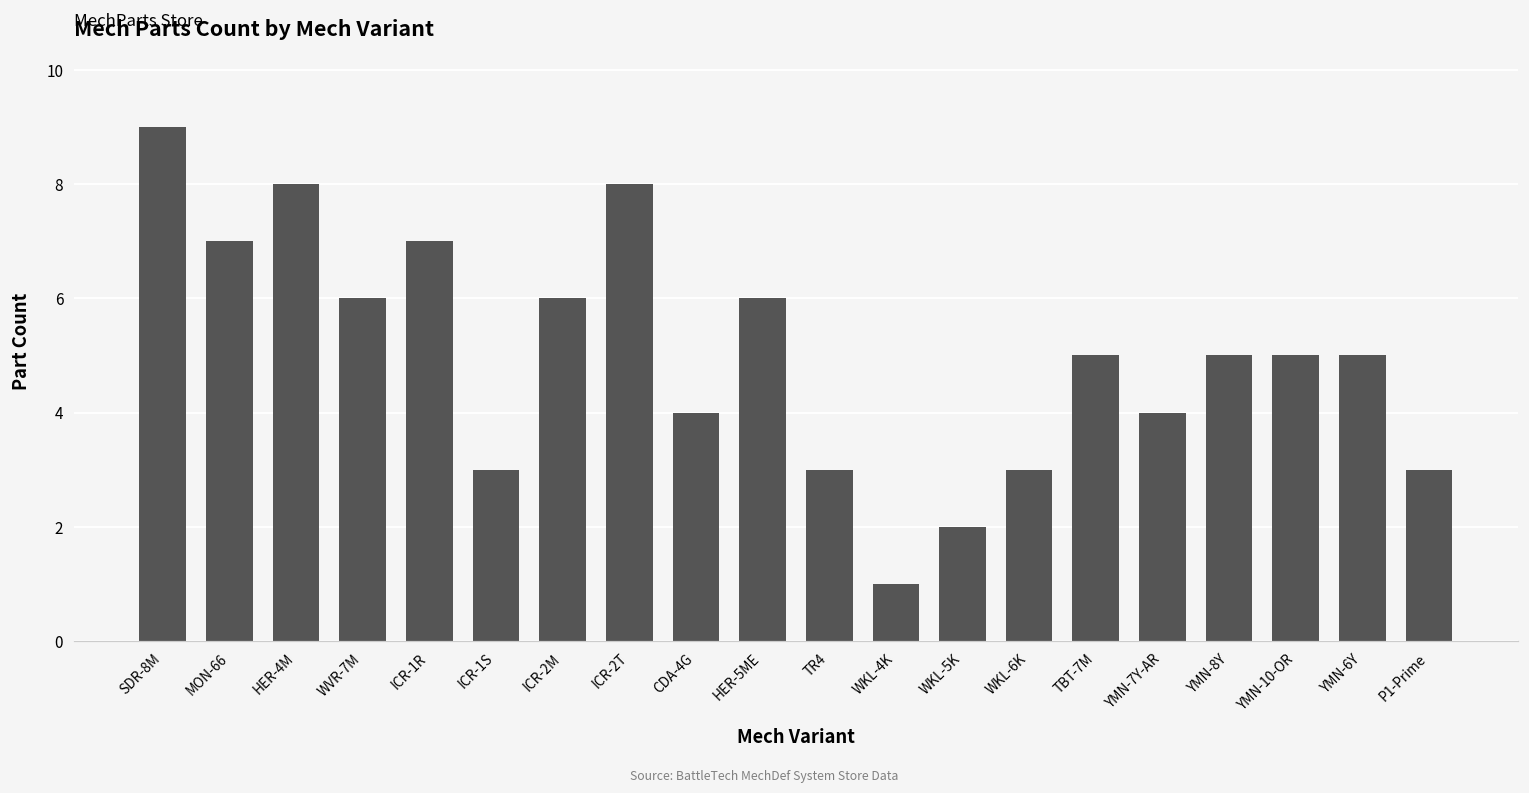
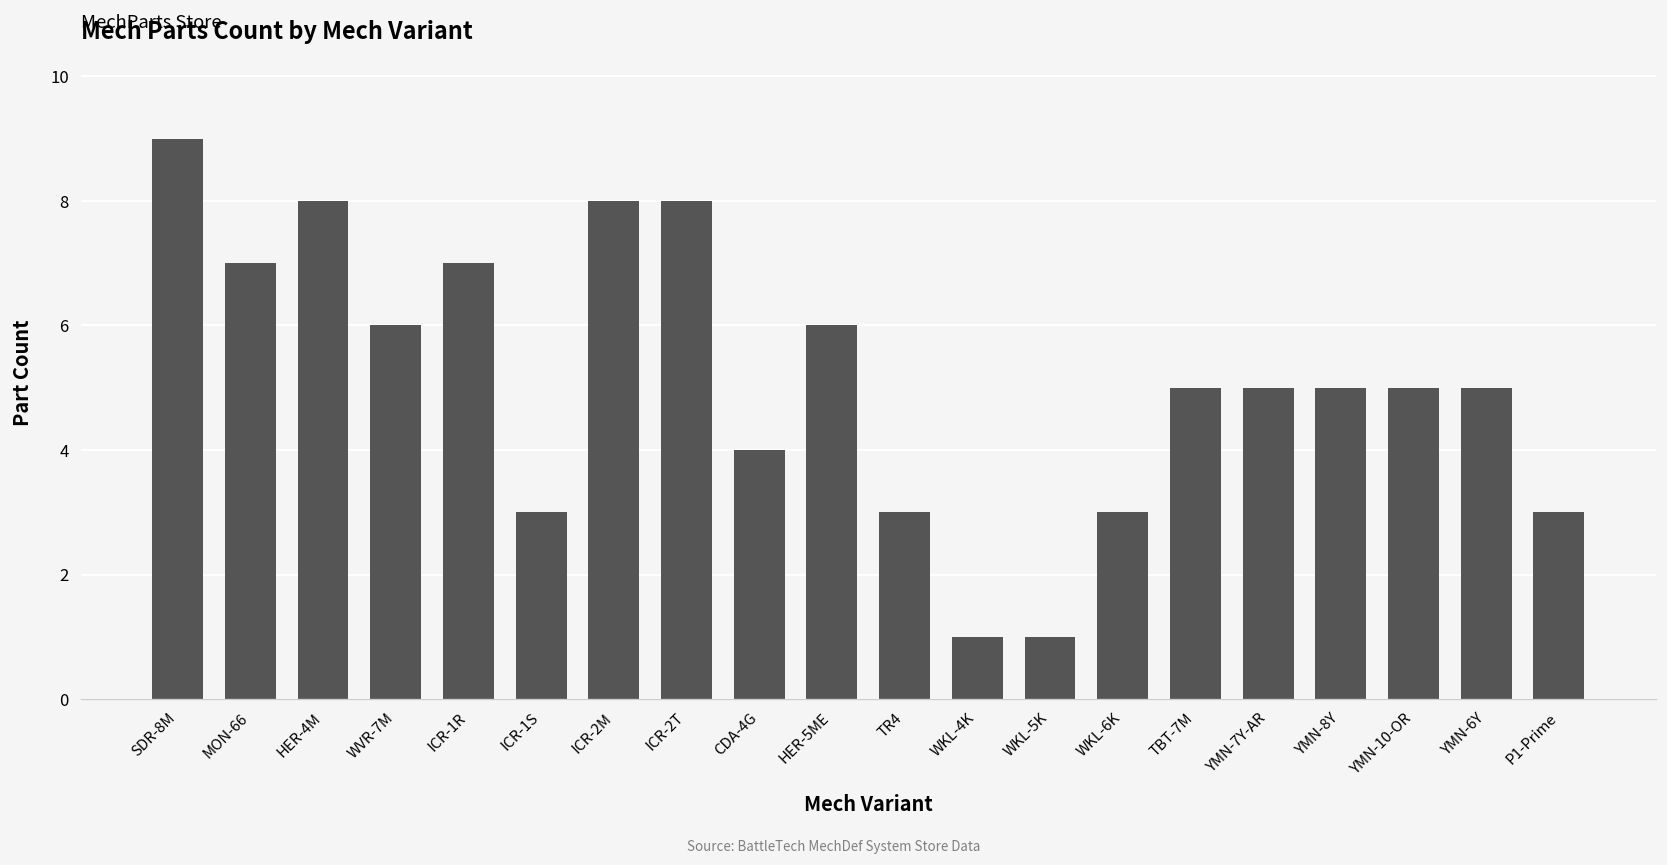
ICR-2M: 6 -> 8
WKL-5K: 2 -> 1
YMN-7Y-AR: 4 -> 5
